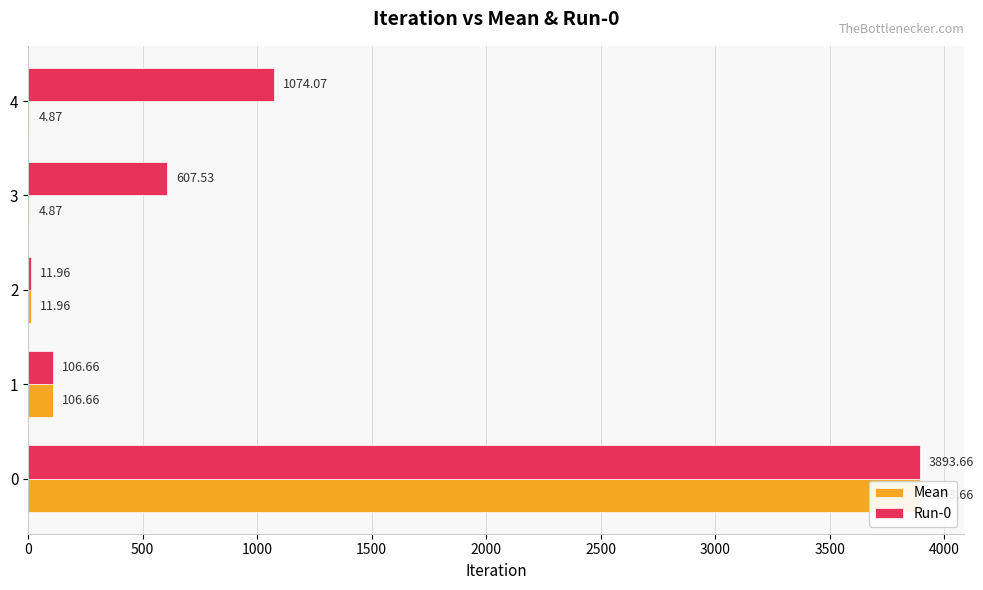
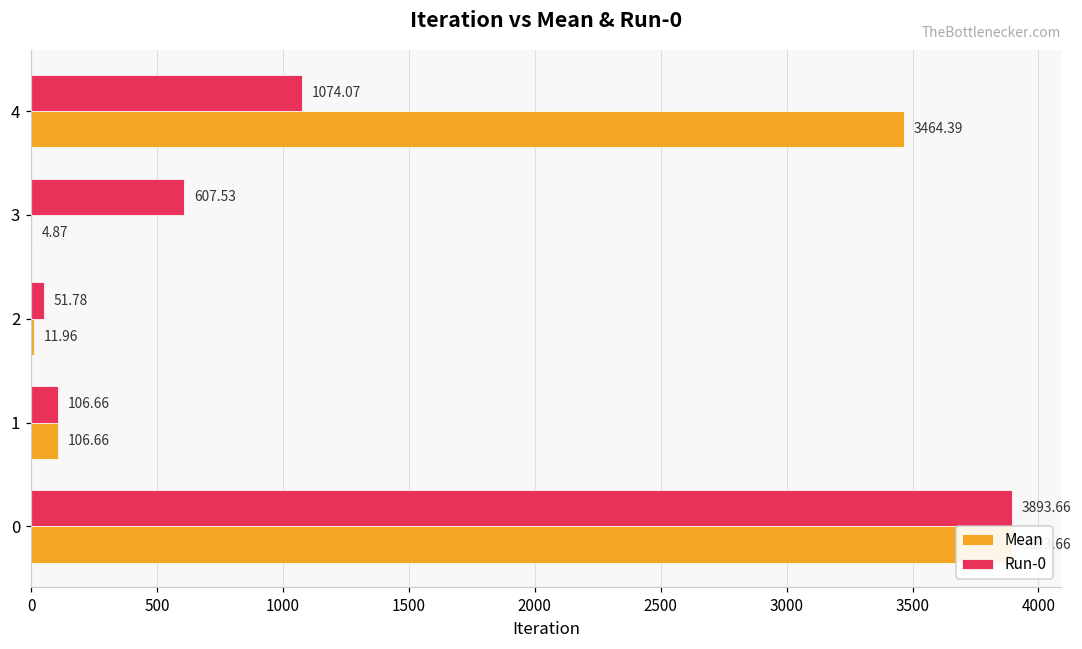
Mean, 4: 4.87 -> 3464.39
Run-0, 2: 11.96 -> 51.78
